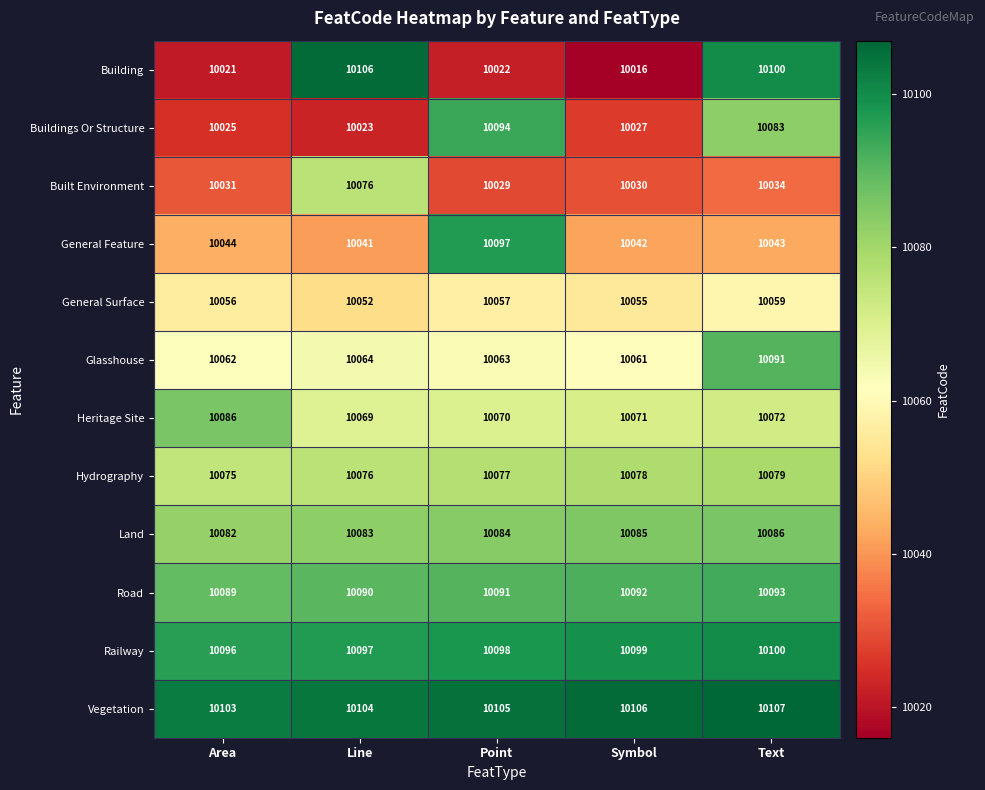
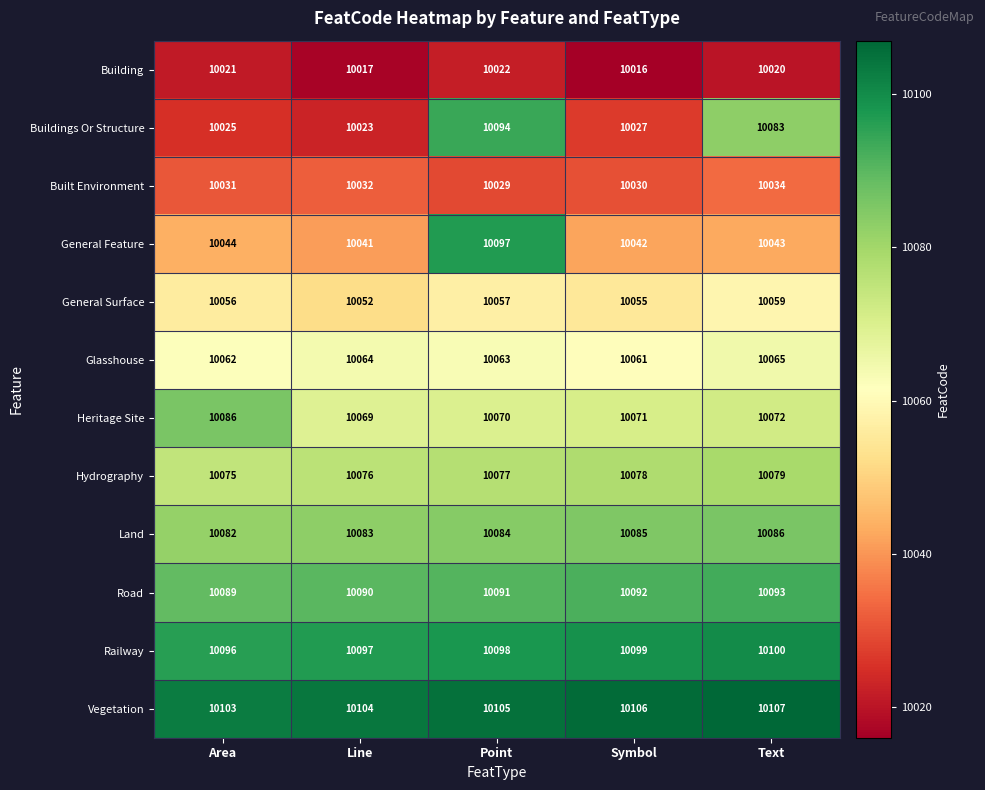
Building, Line: 10106 -> 10017
Building, Text: 10100 -> 10020
Built Environment, Line: 10076 -> 10032
Glasshouse, Text: 10091 -> 10065
